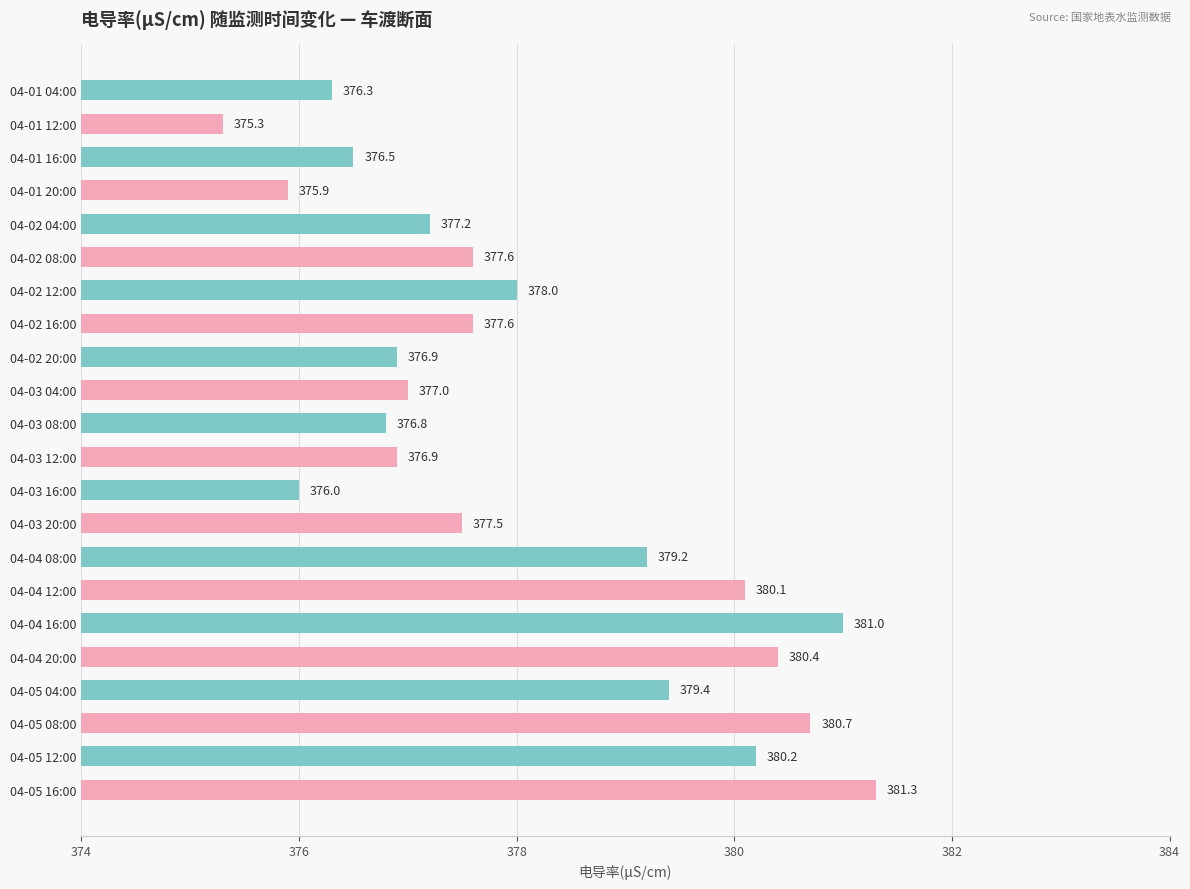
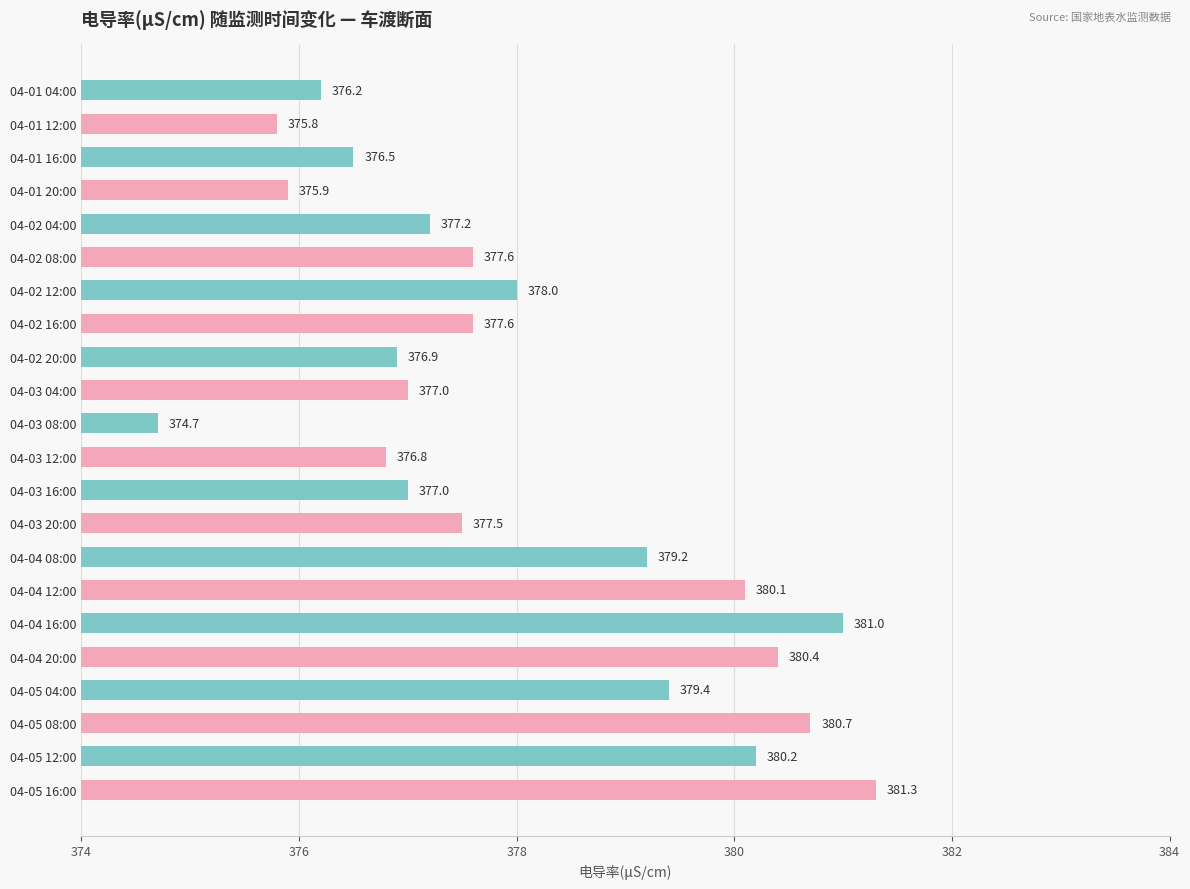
04-01 04:00: 376.3 -> 376.2
04-01 12:00: 375.3 -> 375.8
04-03 08:00: 376.8 -> 374.7
04-03 12:00: 376.9 -> 376.8
04-03 16:00: 376.0 -> 377.0
